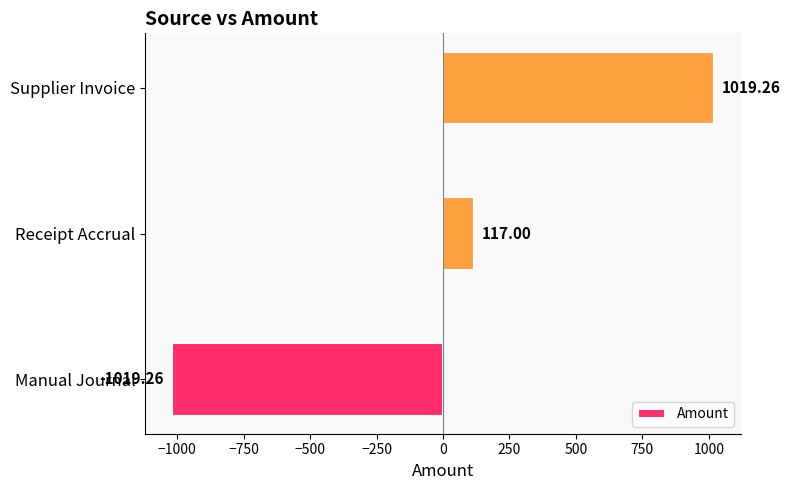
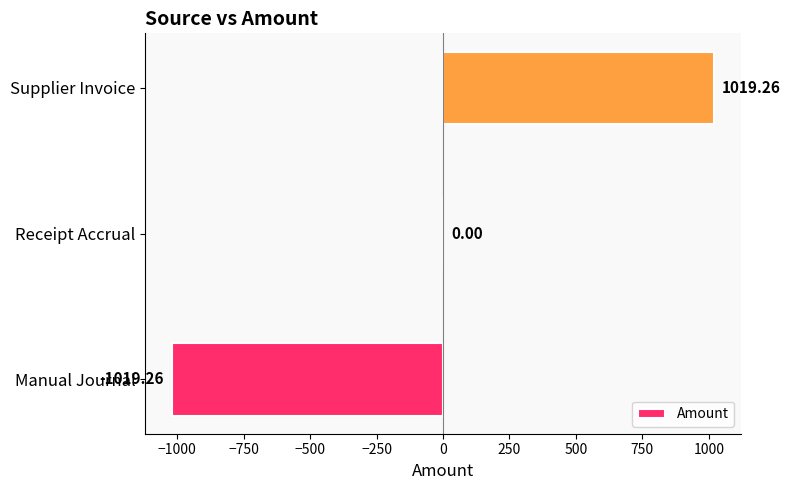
Receipt Accrual: 117.00 -> 0.00
